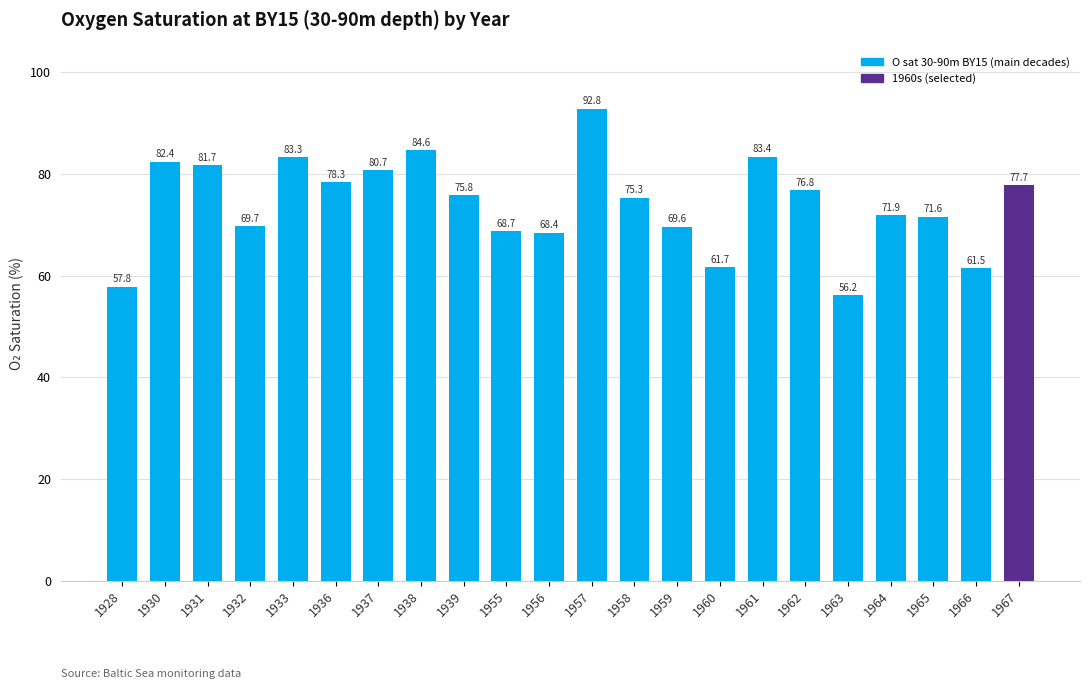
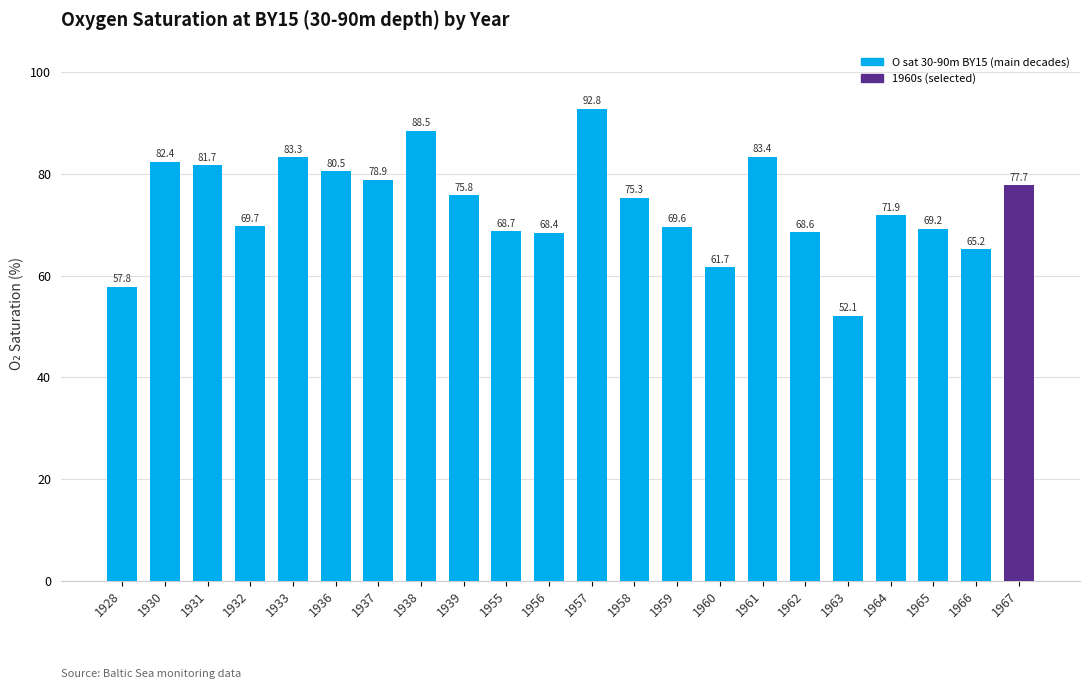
1936: 78.3 -> 80.5
1937: 80.7 -> 78.9
1938: 84.6 -> 88.5
1962: 76.8 -> 68.6
1963: 56.2 -> 52.1
1965: 71.6 -> 69.2
1966: 61.5 -> 65.2
